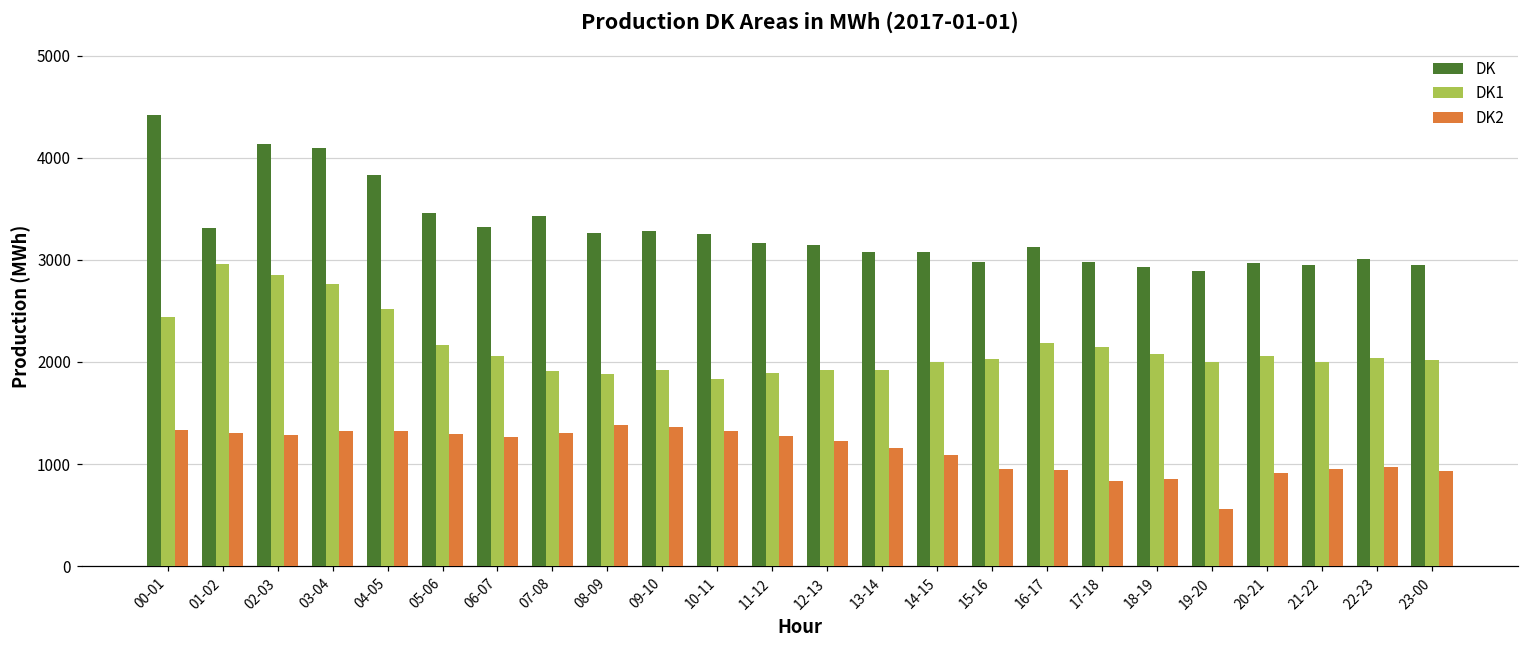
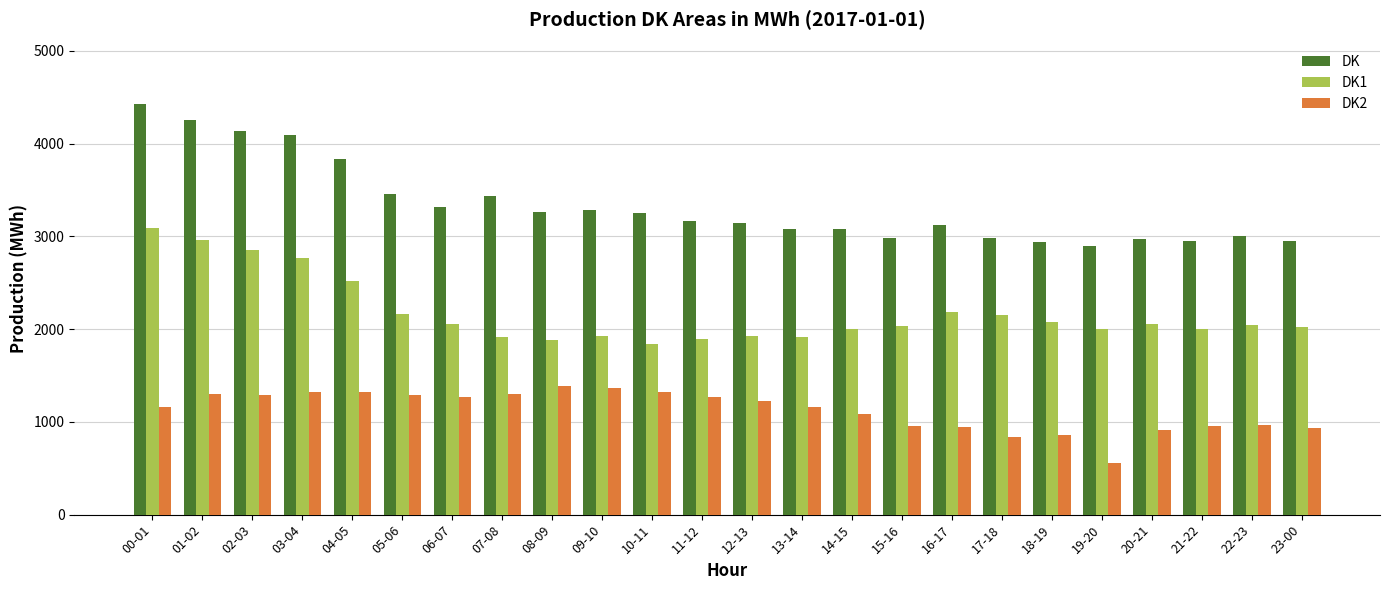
DK1, 00-01: 2400 -> 3100
DK2, 00-01: 1300 -> 1200
DK, 01-02: 3300 -> 4300
